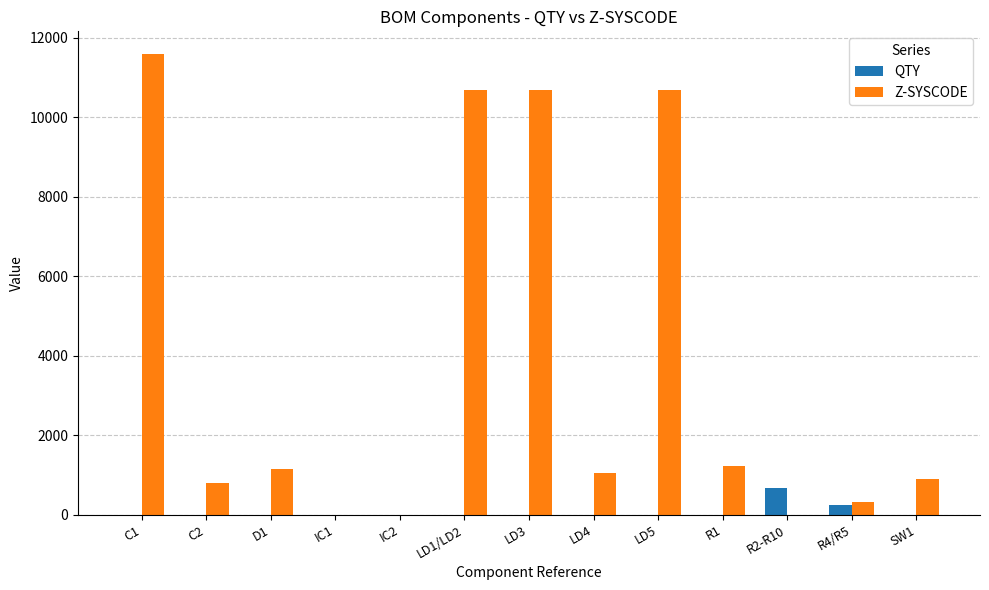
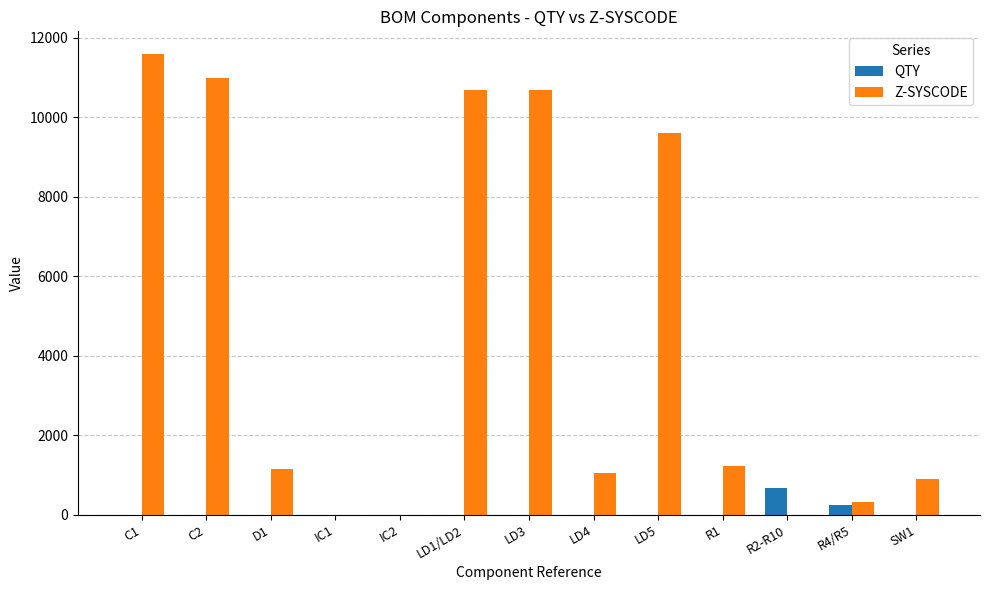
Z-SYSCODE, C2: 800 -> 11000
Z-SYSCODE, LD5: 10700 -> 9600
